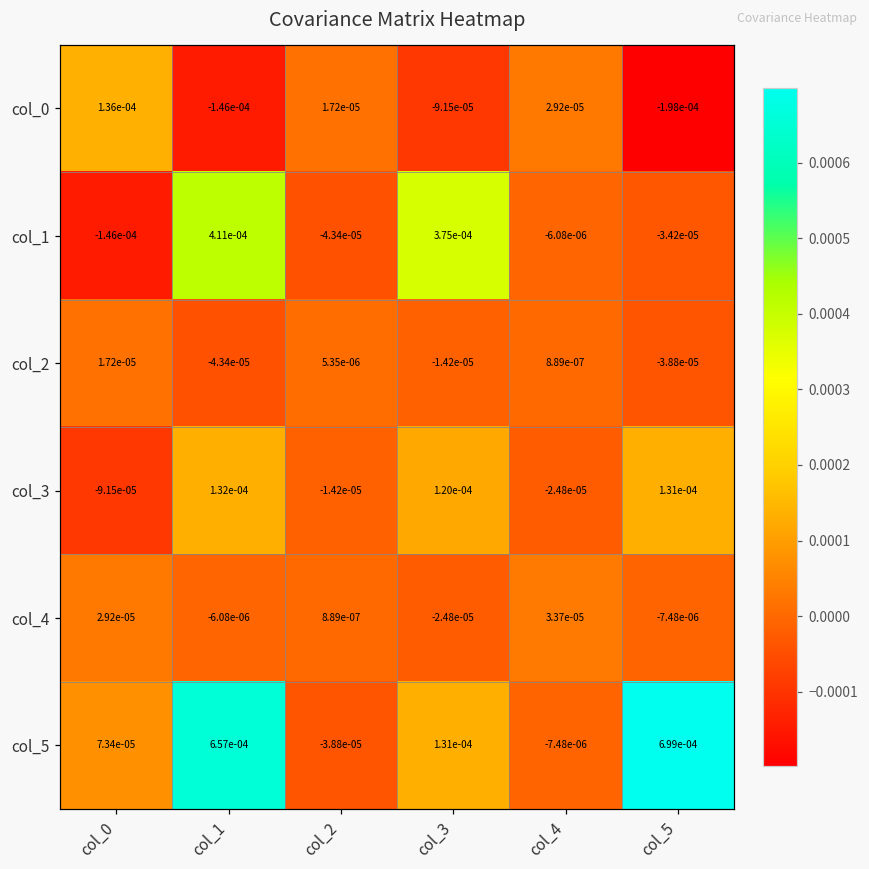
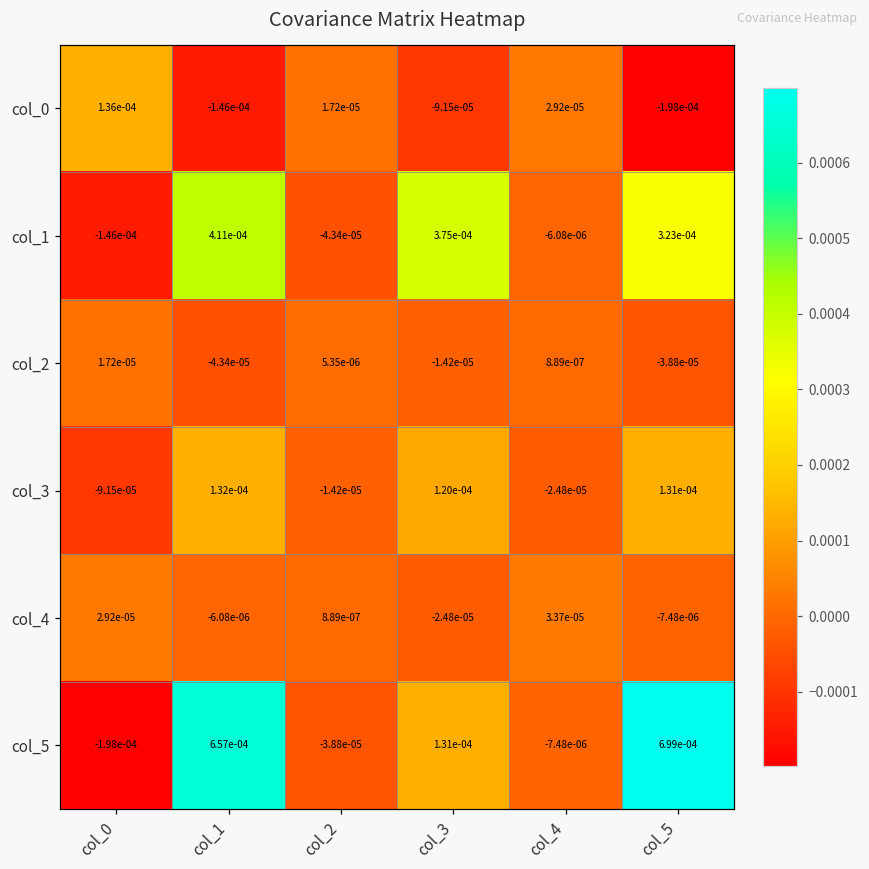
col_1, col_5: -3.42e-05 -> 3.23e-04
col_5, col_0: 7.34e-05 -> -1.98e-04
